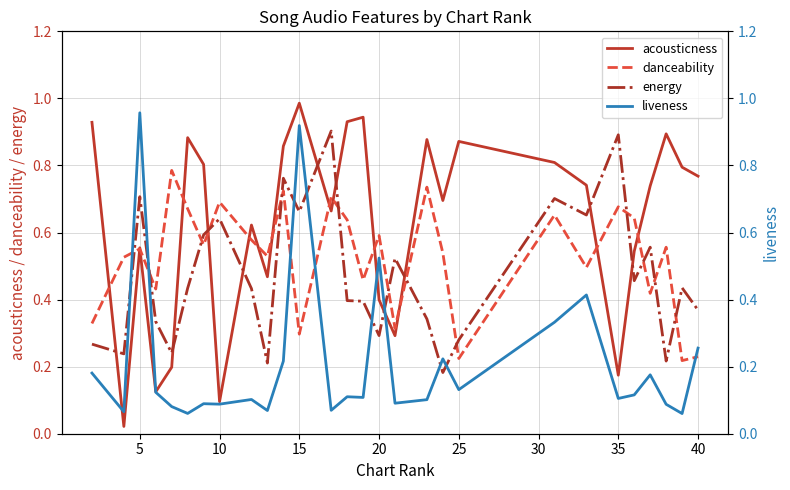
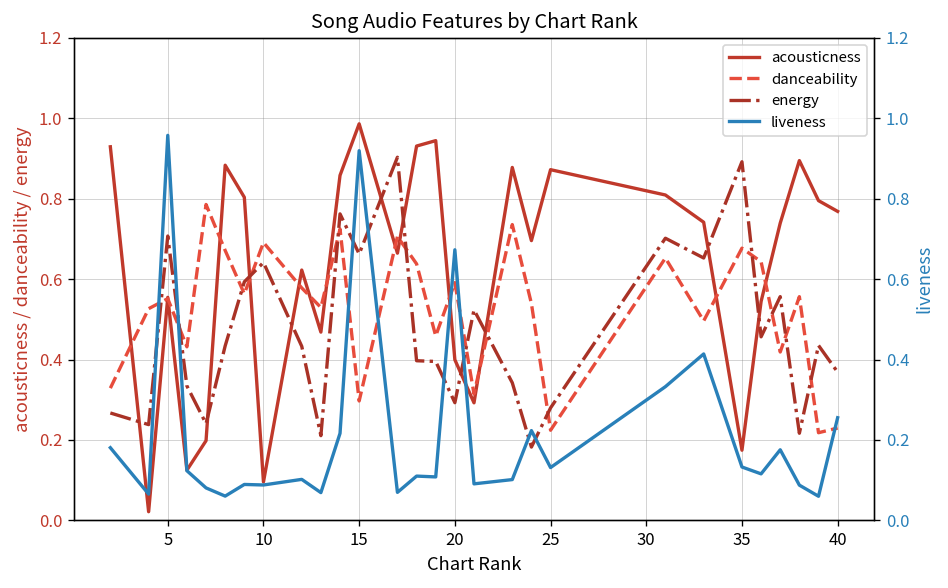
liveness, 20: 0.52 -> 0.67
liveness, 35: 0.11 -> 0.13
